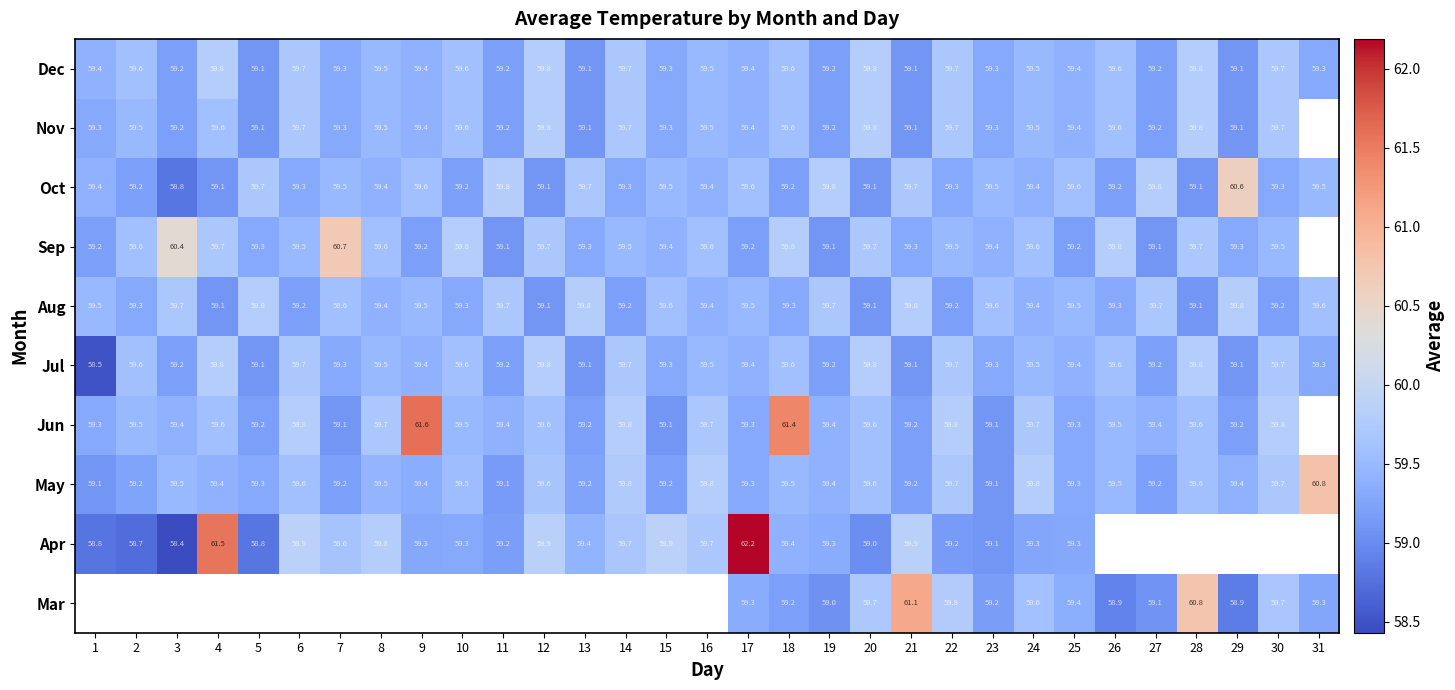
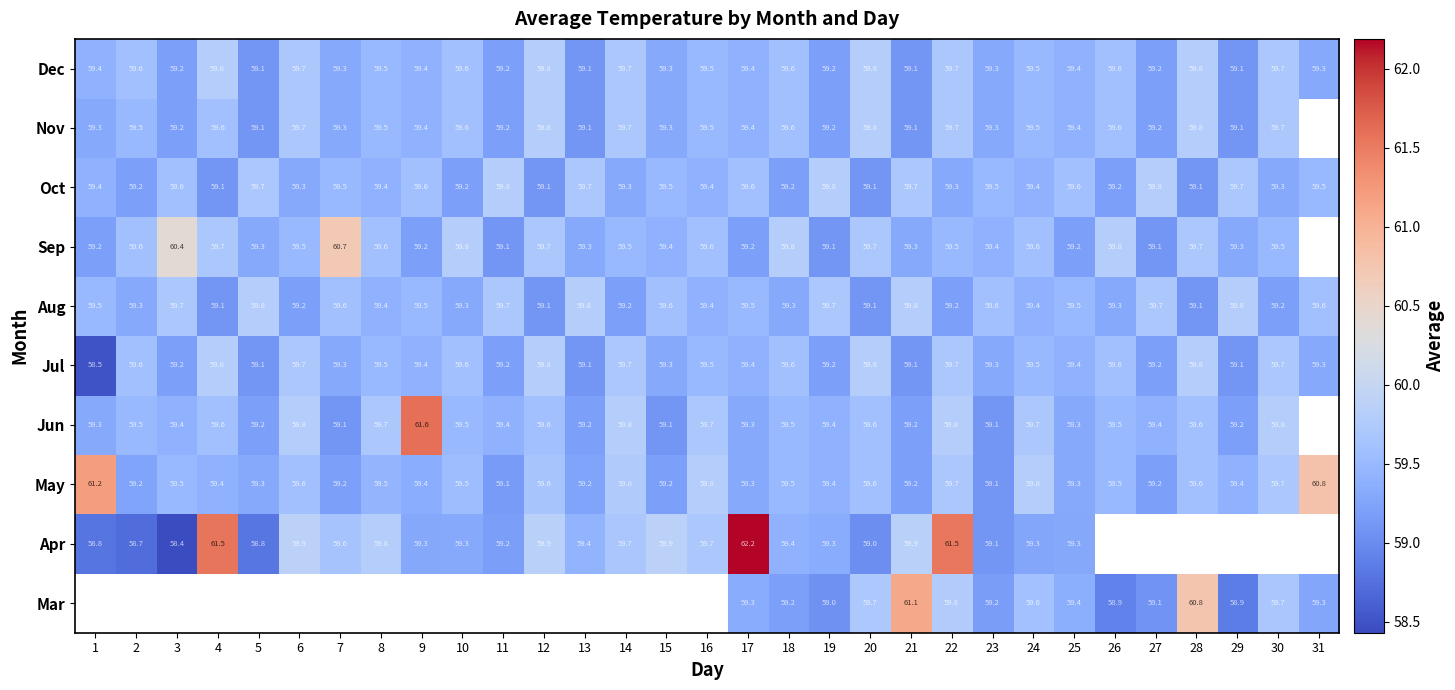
Oct, 3: 58.8 -> 59.6
Oct, 29: 60.6 -> 59.7
Jun, 18: 61.4 -> 59.5
May, 1: 59.1 -> 61.2
Apr, 22: 59.2 -> 61.5
